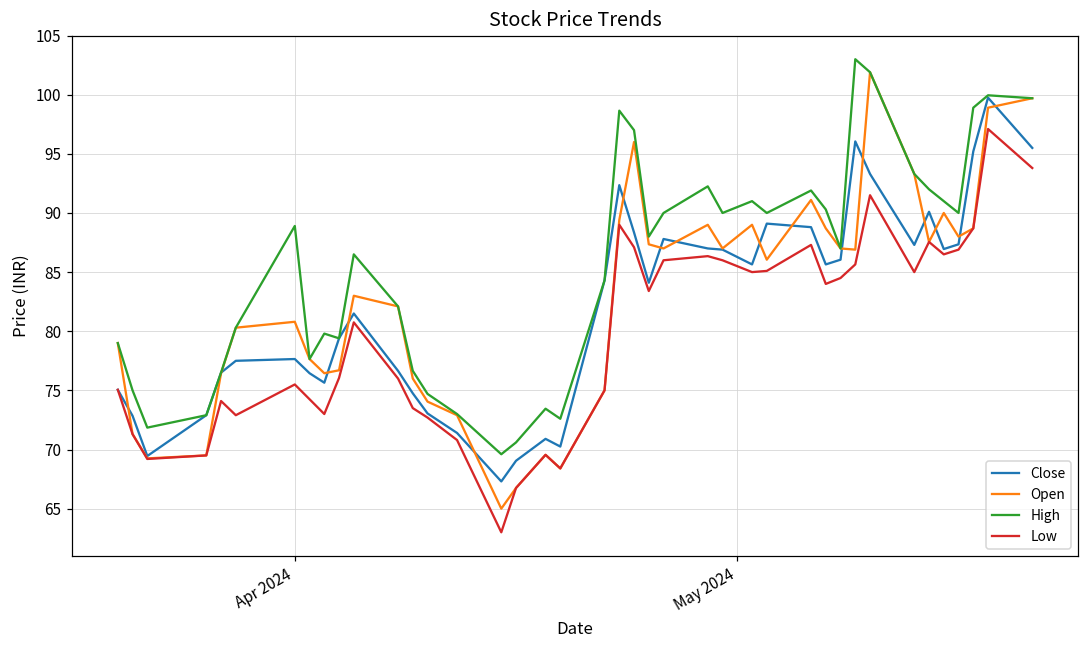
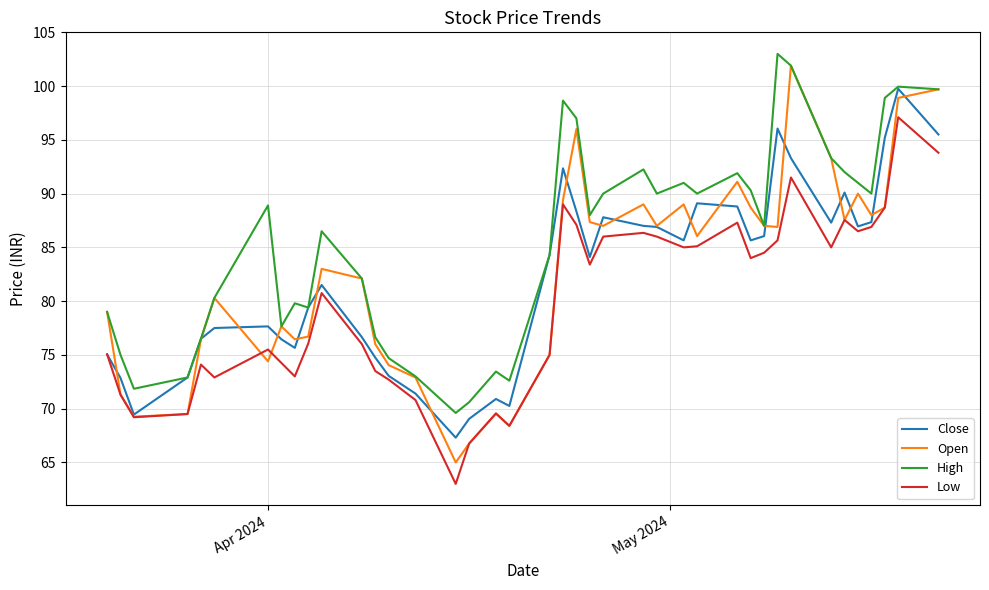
Open, Apr 2024: 80.8 -> 74.4
